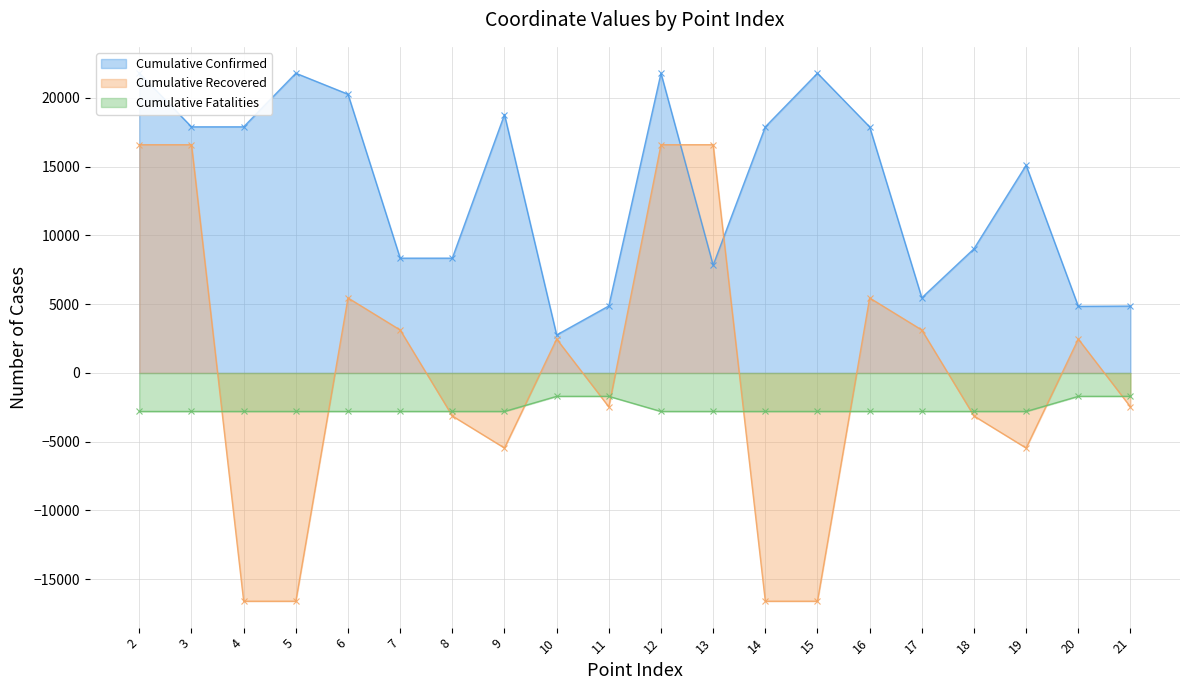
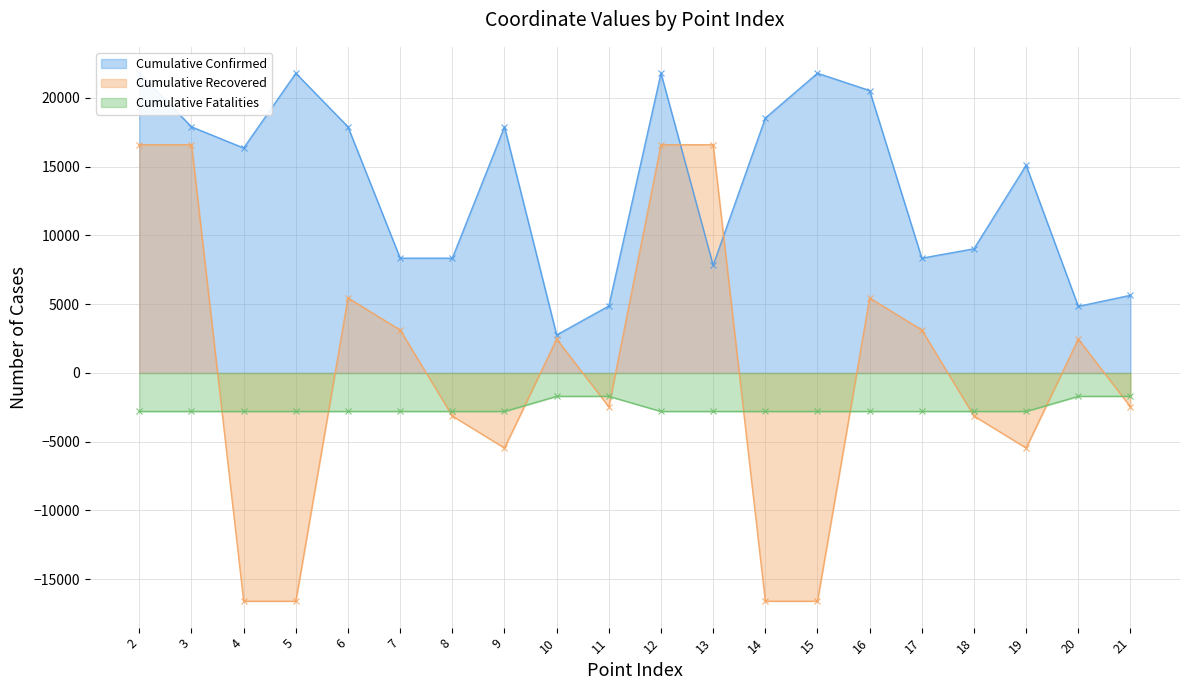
Cumulative Confirmed, 4: 17900 -> 16400
Cumulative Confirmed, 6: 20300 -> 17900
Cumulative Confirmed, 9: 18800 -> 17900
Cumulative Confirmed, 14: 17900 -> 18500
Cumulative Confirmed, 16: 17900 -> 20500
Cumulative Confirmed, 17: 5500 -> 8400
Cumulative Confirmed, 21: 4900 -> 5700
